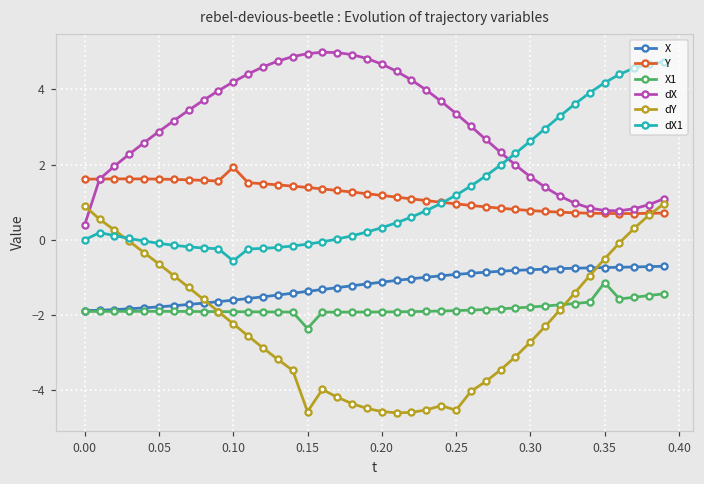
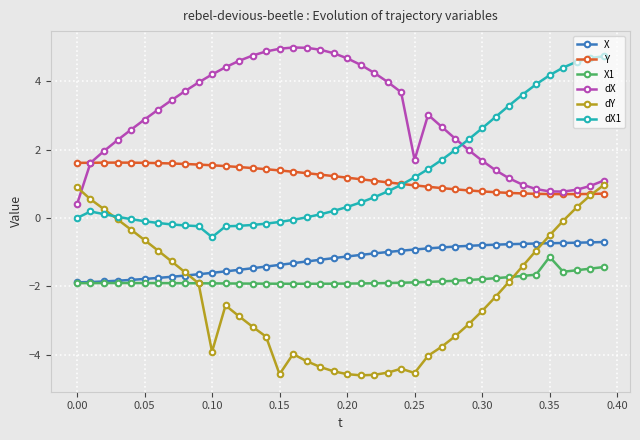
Y, 0.10: 1.9 -> 1.5
dY, 0.10: -2.2 -> -3.9
X1, 0.15: -2.4 -> -1.9
dX, 0.25: 3.4 -> 1.7
